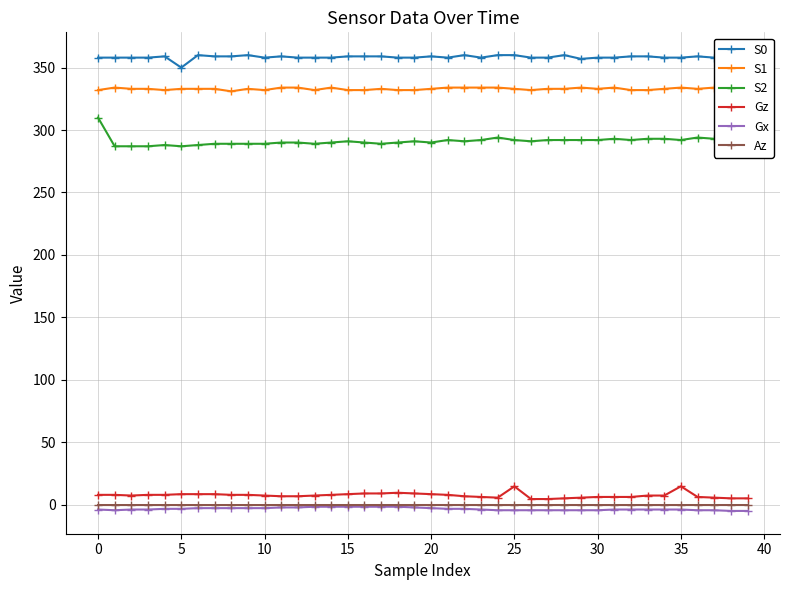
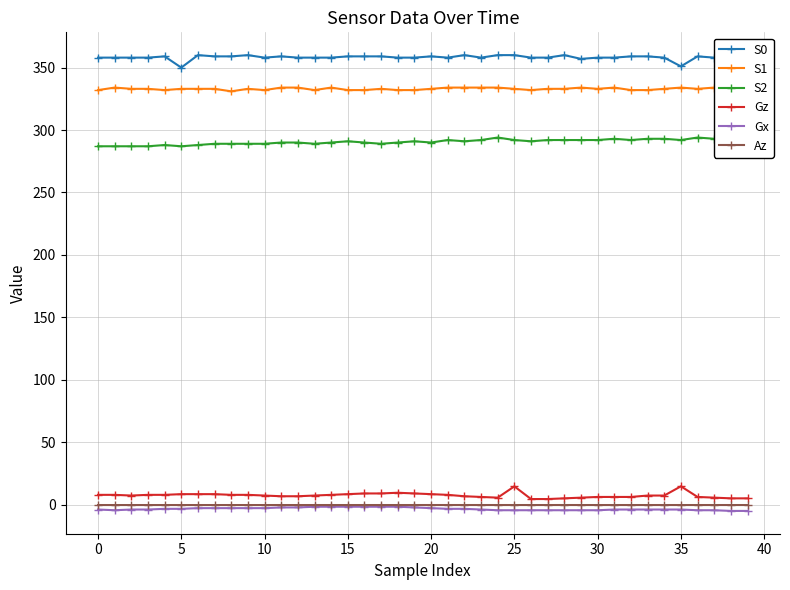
S2, 0: 310 -> 287
S0, 35: 358 -> 351
